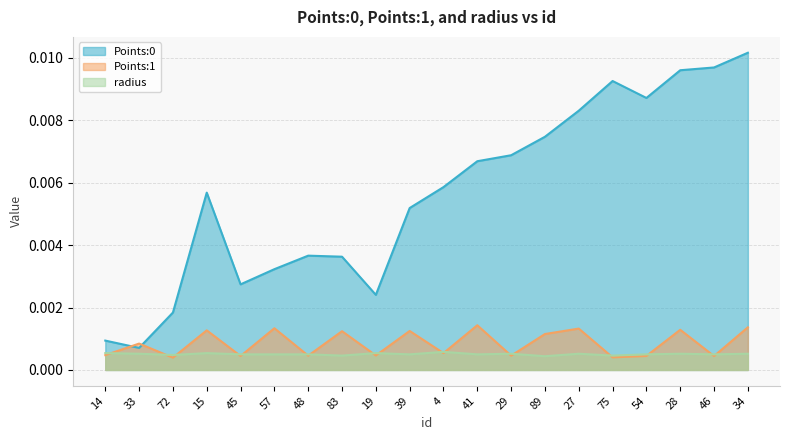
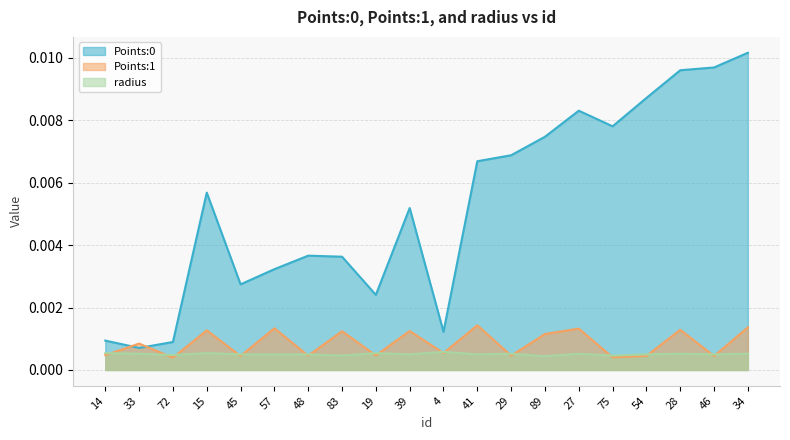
Points:0, 72: 0.0018 -> 0.0009
Points:0, 4: 0.0059 -> 0.0012
Points:0, 75: 0.0093 -> 0.0078
